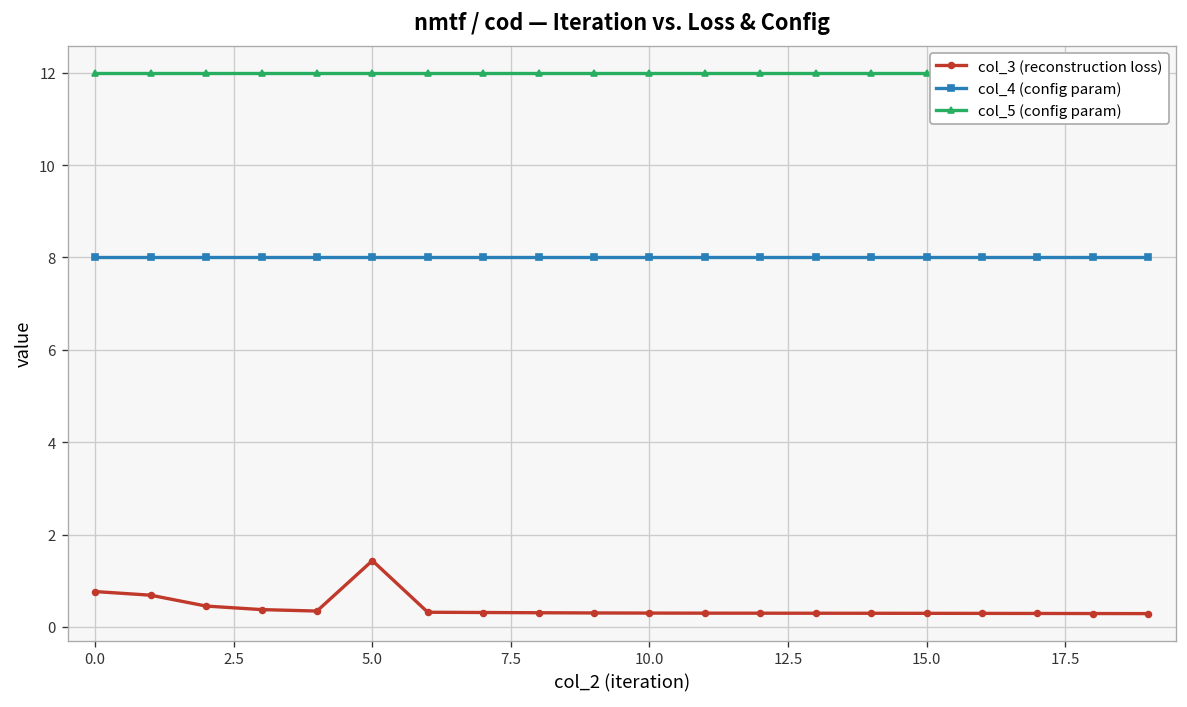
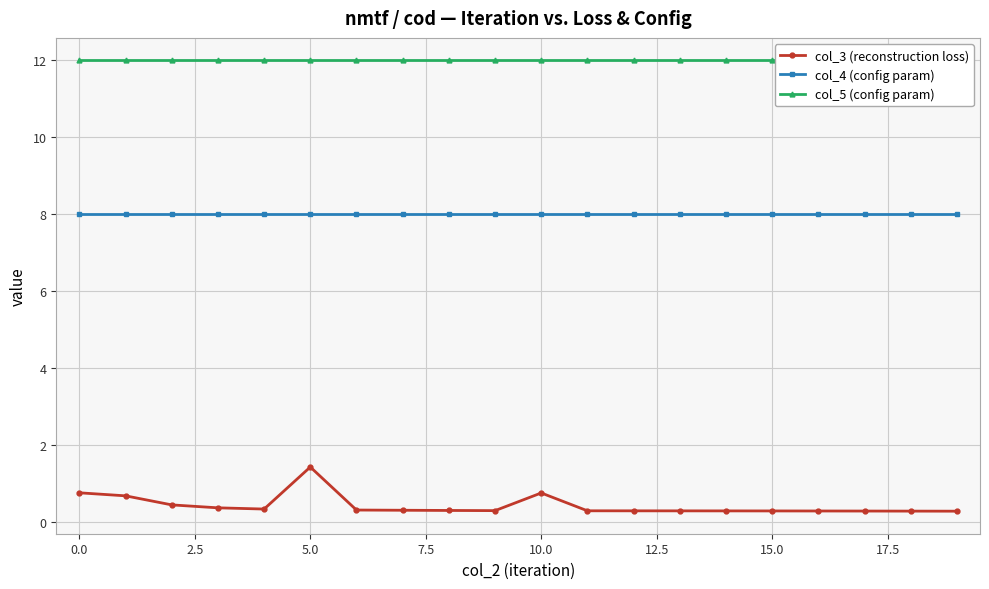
col_3 (reconstruction loss), 10.0: 0.3 -> 0.8
